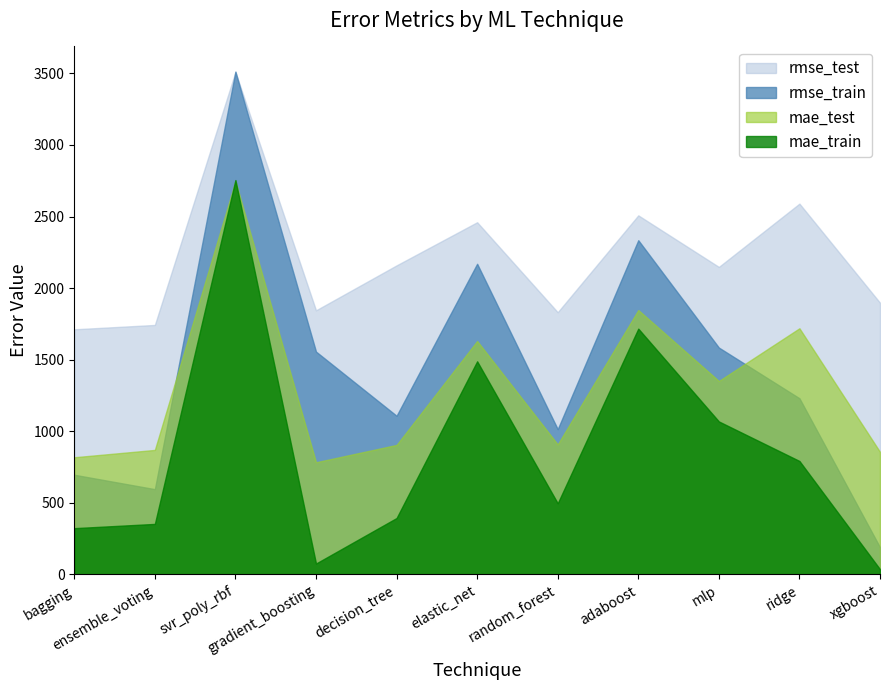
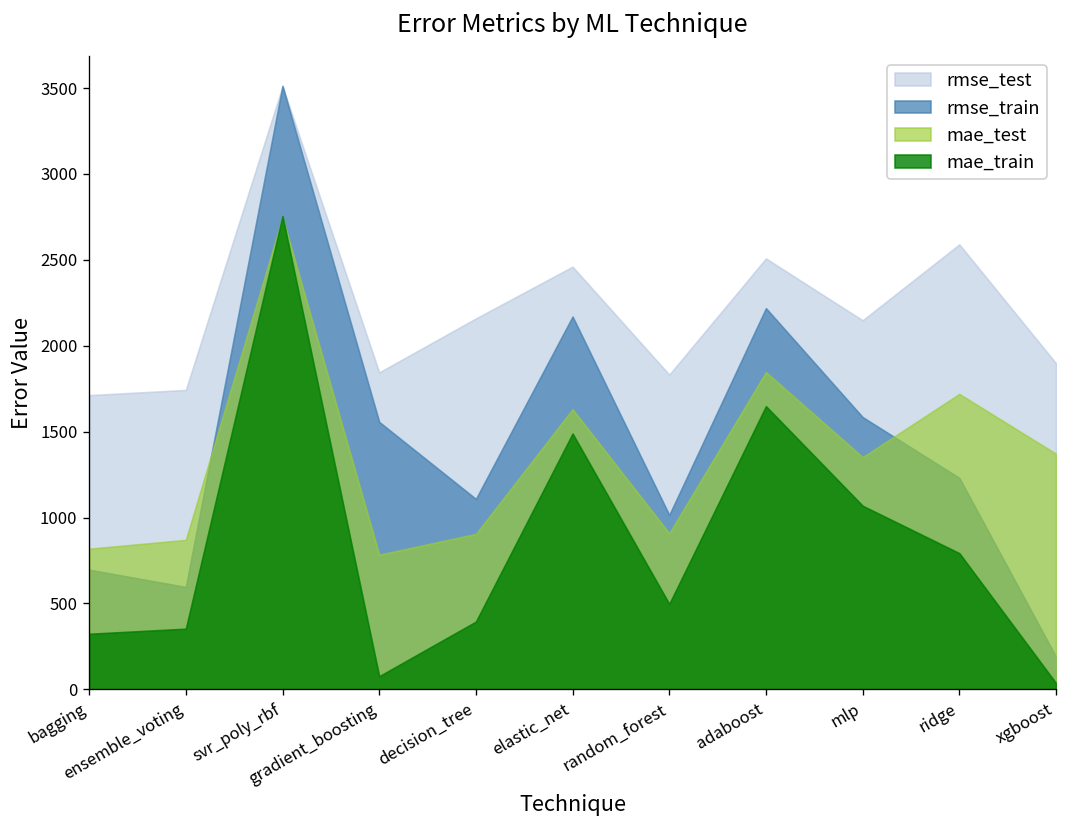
rmse_train, adaboost: 2330 -> 2220
mae_train, adaboost: 1720 -> 1650
mae_test, xgboost: 860 -> 1370
